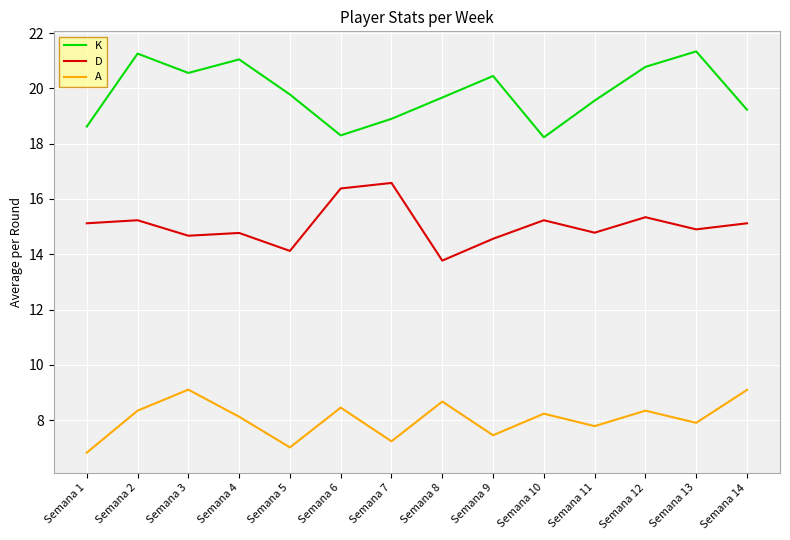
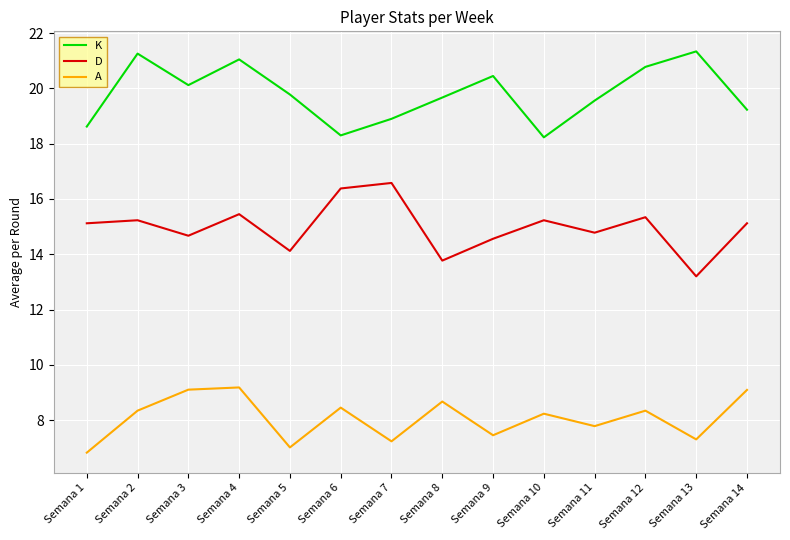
K, Semana 3: 20.6 -> 20.1
D, Semana 4: 14.8 -> 15.5
A, Semana 4: 8.1 -> 9.2
D, Semana 13: 14.9 -> 13.2
A, Semana 13: 7.9 -> 7.3
